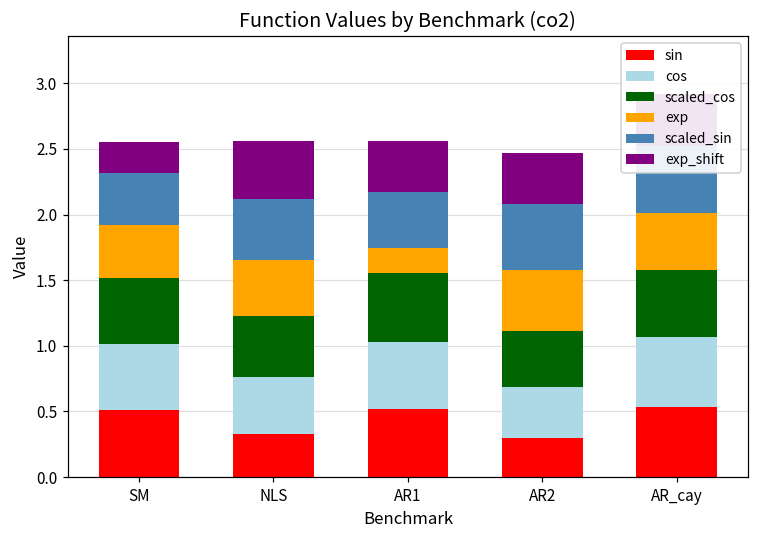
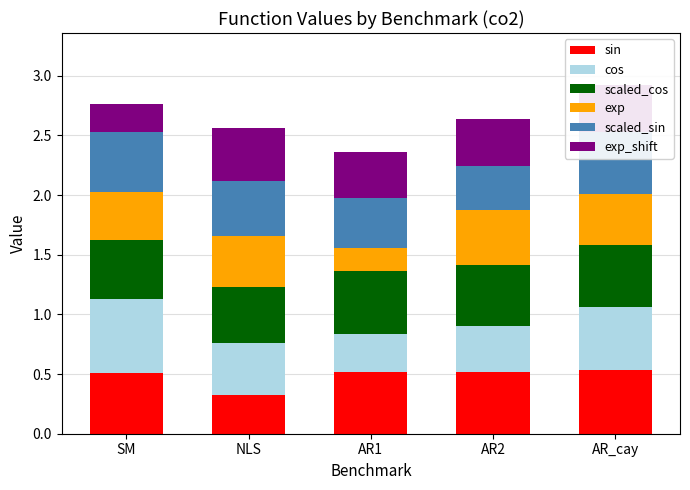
cos, SM: 0.51 -> 0.62
scaled_sin, SM: 0.4 -> 0.5
cos, AR1: 0.52 -> 0.32
sin, AR2: 0.30 -> 0.52
scaled_cos, AR2: 0.42 -> 0.51
scaled_sin, AR2: 0.51 -> 0.37
